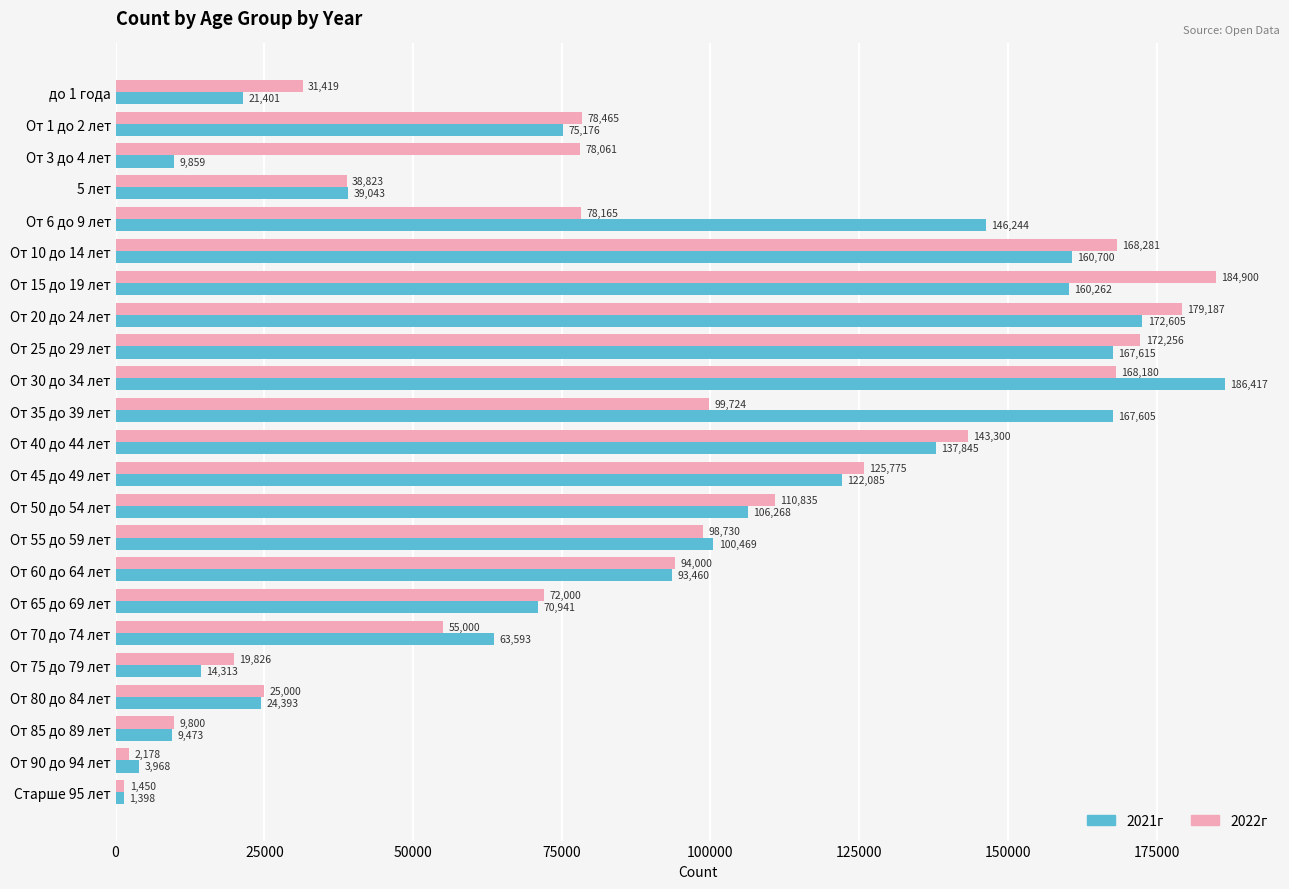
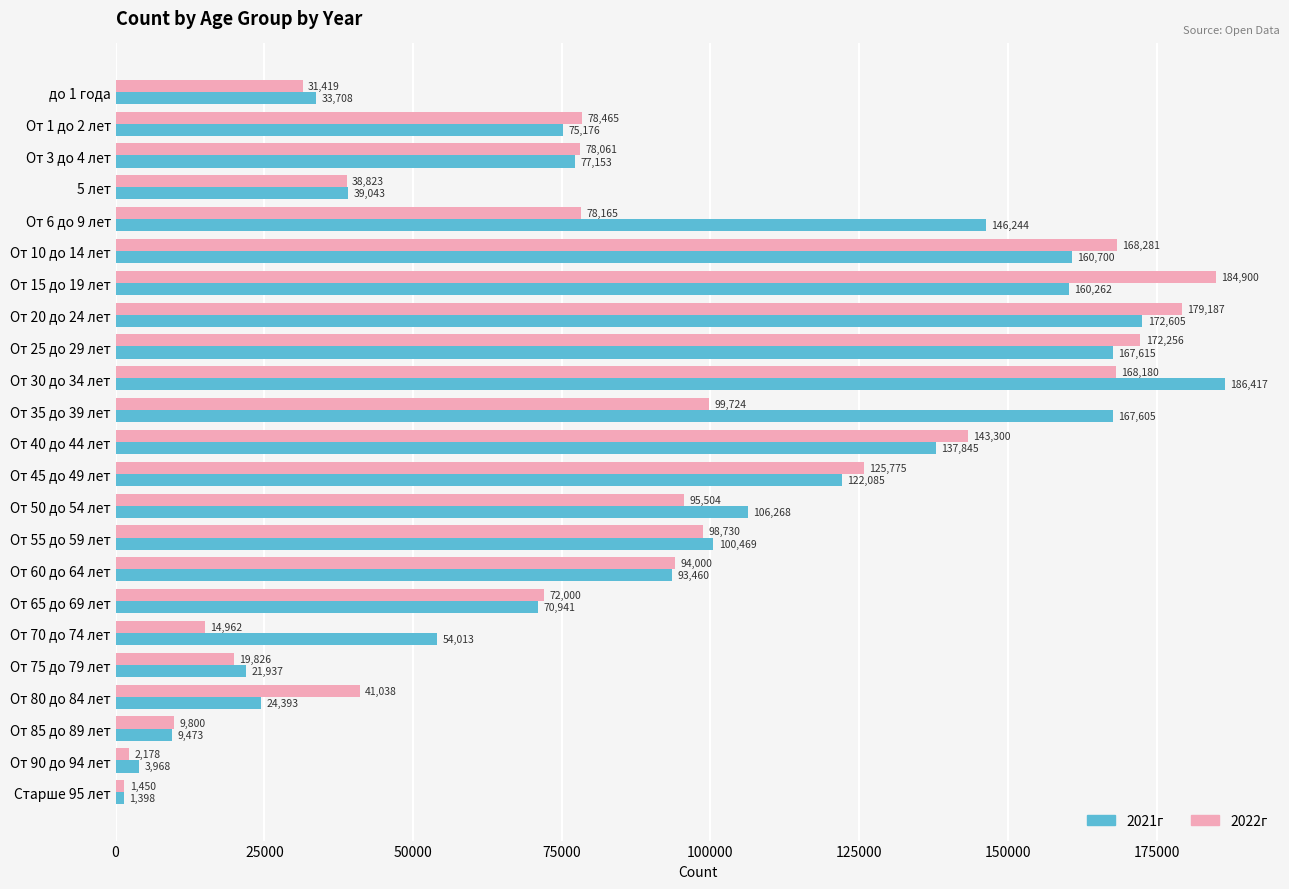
2021г, до 1 года: 21,401 -> 33,708
2021г, От 3 до 4 лет: 9,859 -> 77,153
2022г, От 50 до 54 лет: 110,835 -> 95,504
2022г, От 70 до 74 лет: 55,000 -> 14,962
2021г, От 70 до 74 лет: 63,593 -> 54,013
2021г, От 75 до 79 лет: 14,313 -> 21,937
2022г, От 80 до 84 лет: 25,000 -> 41,038
